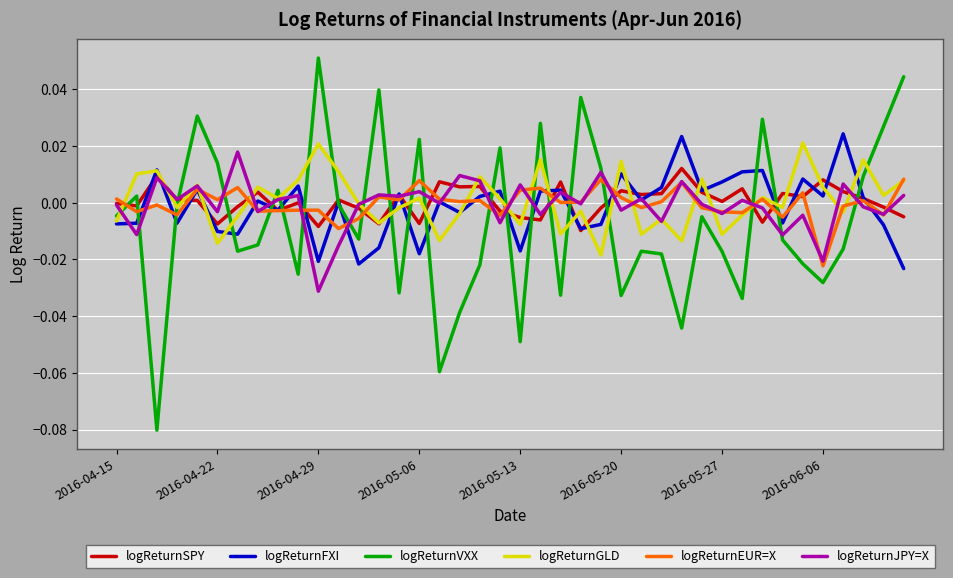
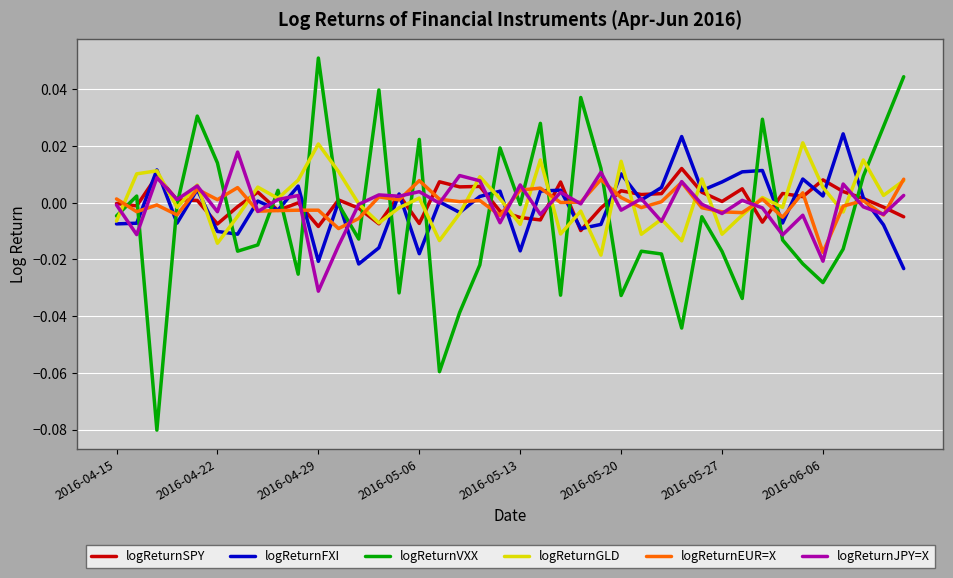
logReturnVXX, 2016-05-13: -0.049 -> -0.001
logReturnEUR=X, 2016-06-06: -0.022 -> -0.018
